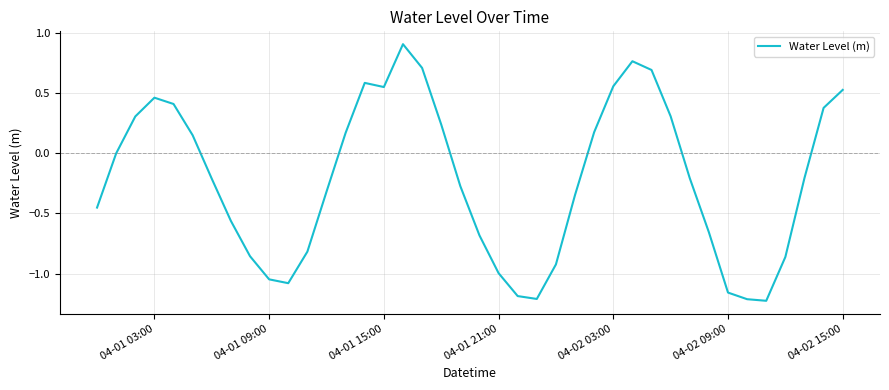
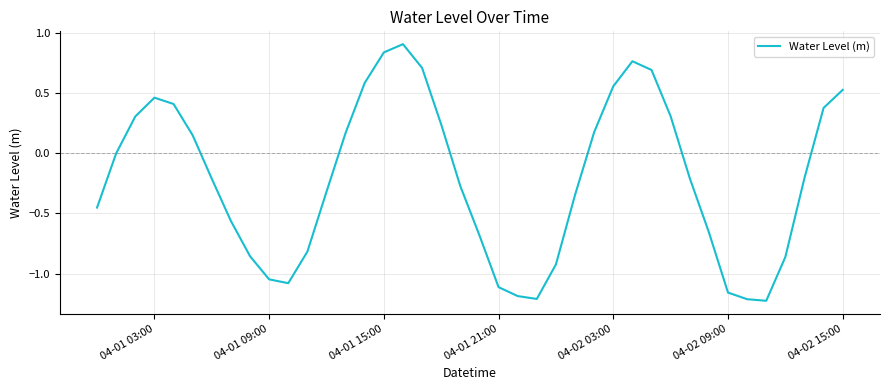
04-01 15:00: 0.55 -> 0.84
04-01 21:00: -0.99 -> -1.11
